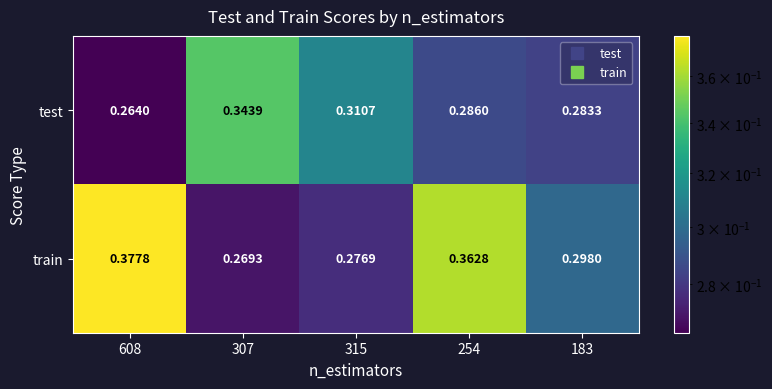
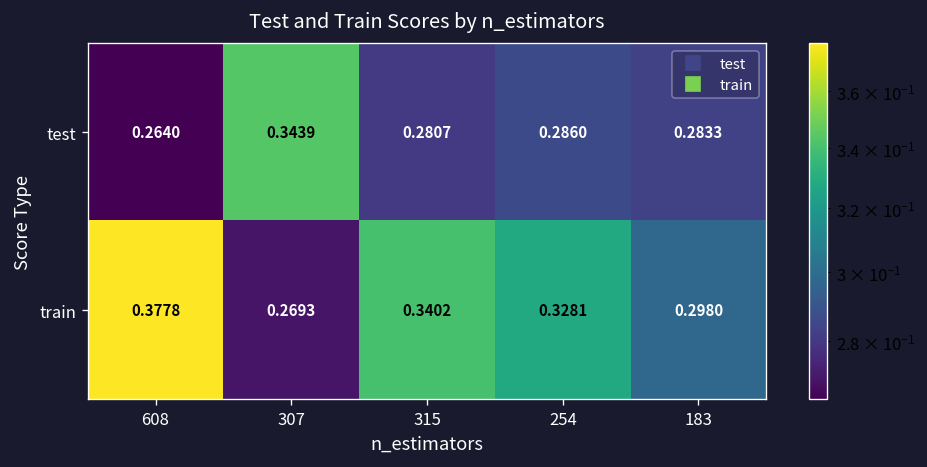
test, 315: 0.3107 -> 0.2807
train, 315: 0.2769 -> 0.3402
train, 254: 0.3628 -> 0.3281
